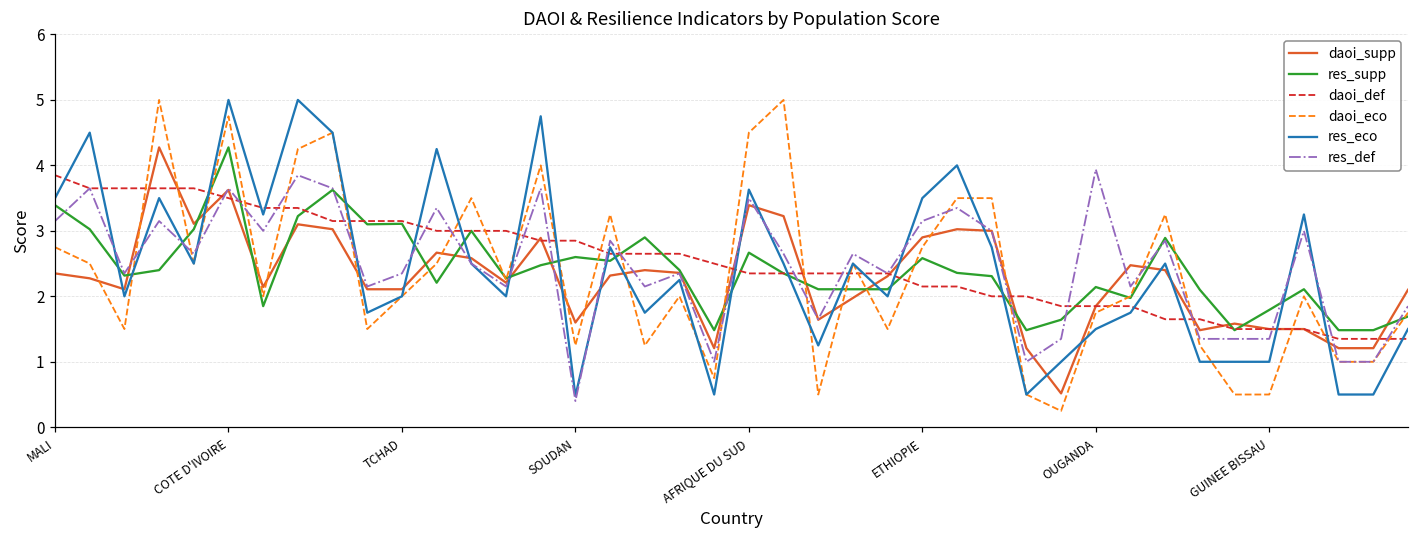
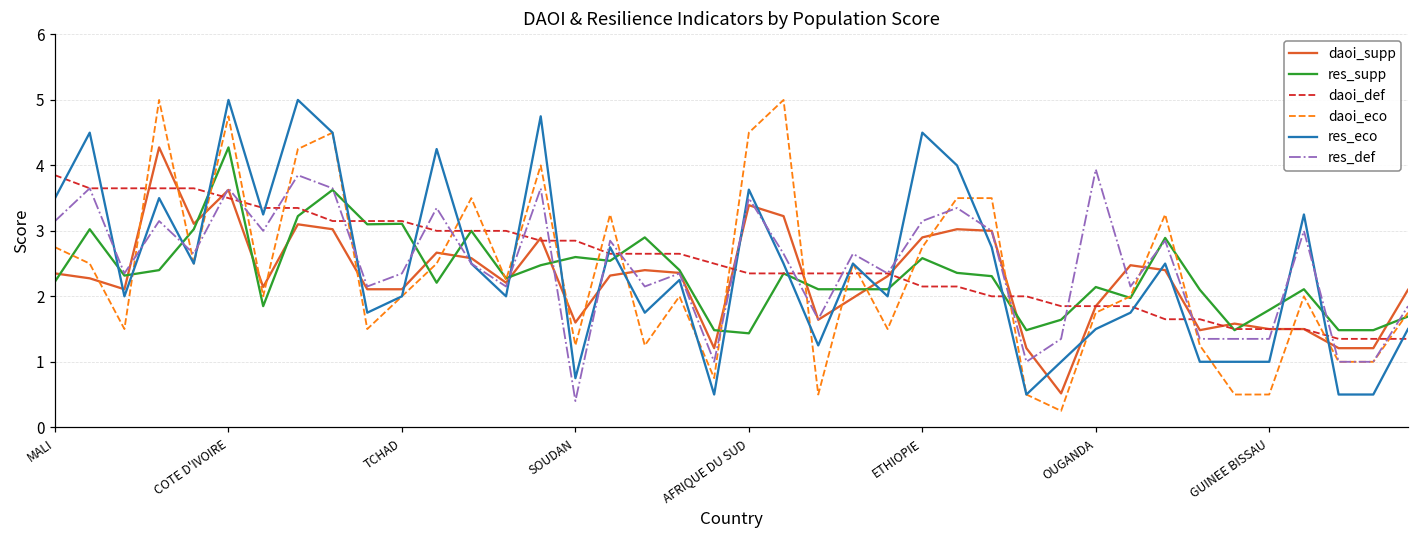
res_supp, MALI: 3.4 -> 2.2
res_eco, SOUDAN: 0.5 -> 0.8
res_supp, AFRIQUE DU SUD: 2.7 -> 1.4
res_eco, ETHIOPIE: 3.5 -> 4.5
